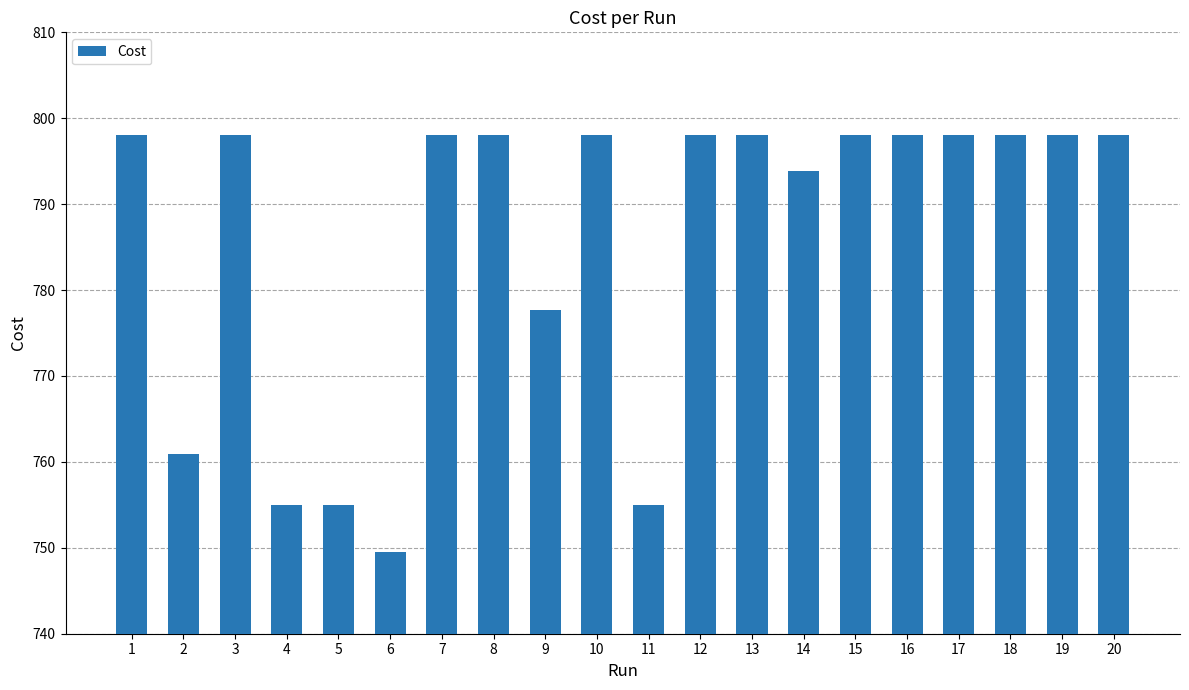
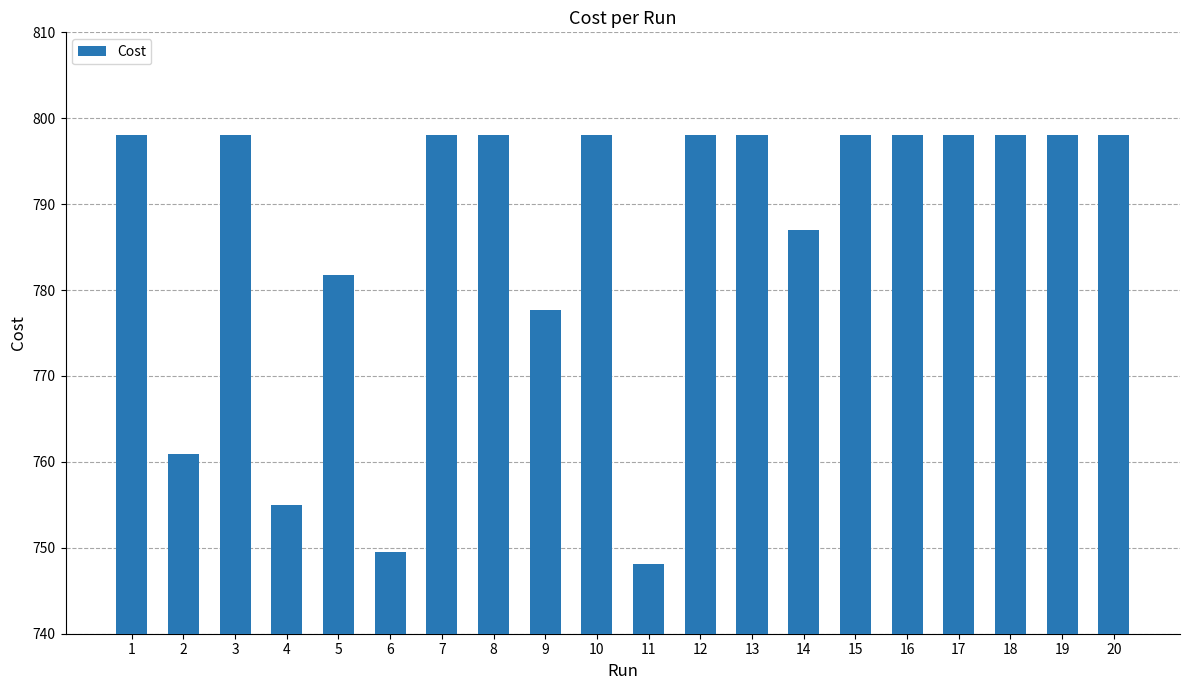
5: 755 -> 782
11: 755 -> 748
14: 794 -> 787
